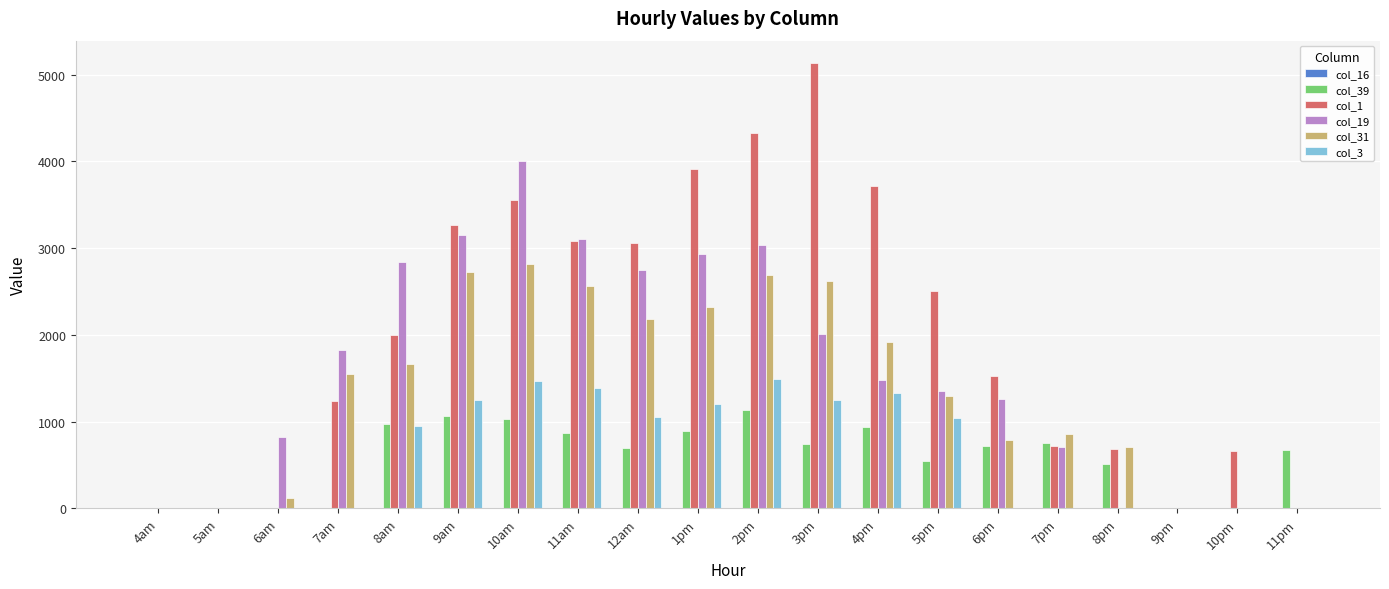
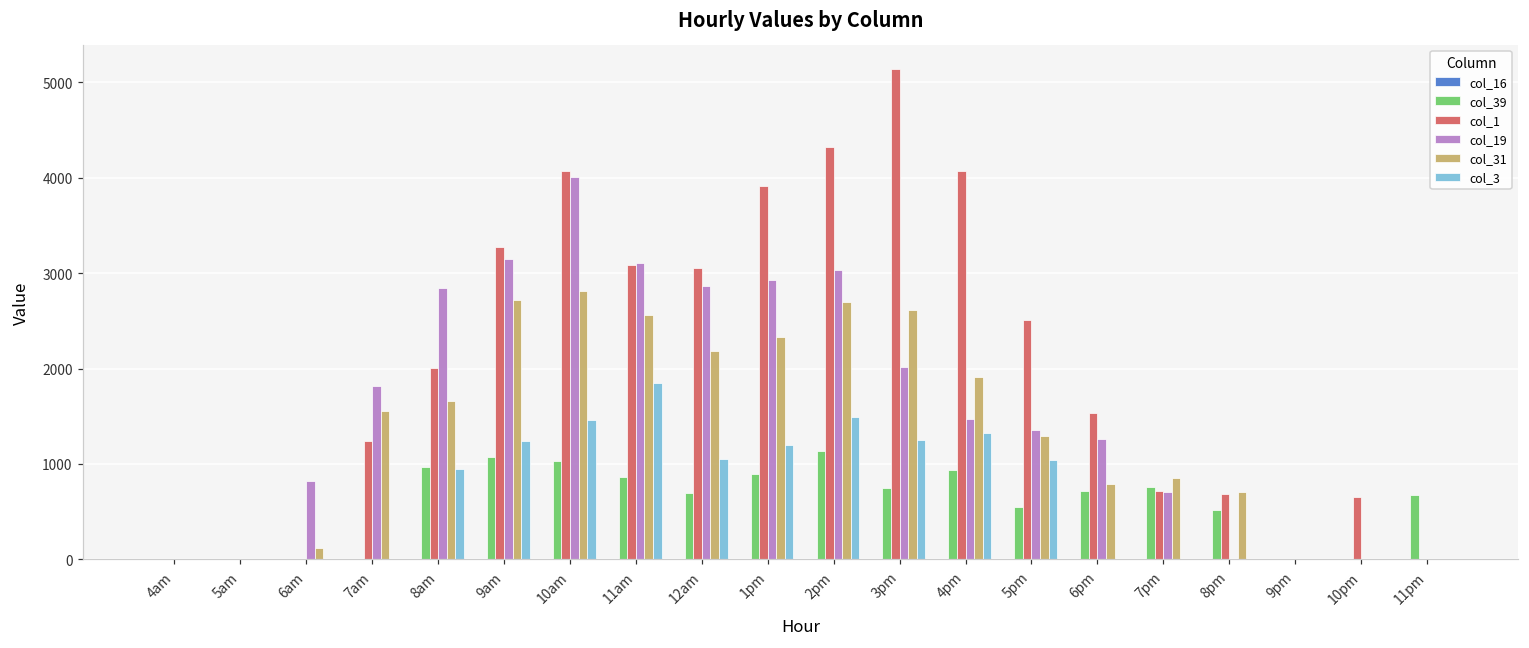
col_1, 10am: 3600 -> 4100
col_3, 11am: 1400 -> 1800
col_19, 12am: 2700 -> 2900
col_1, 4pm: 3700 -> 4100
